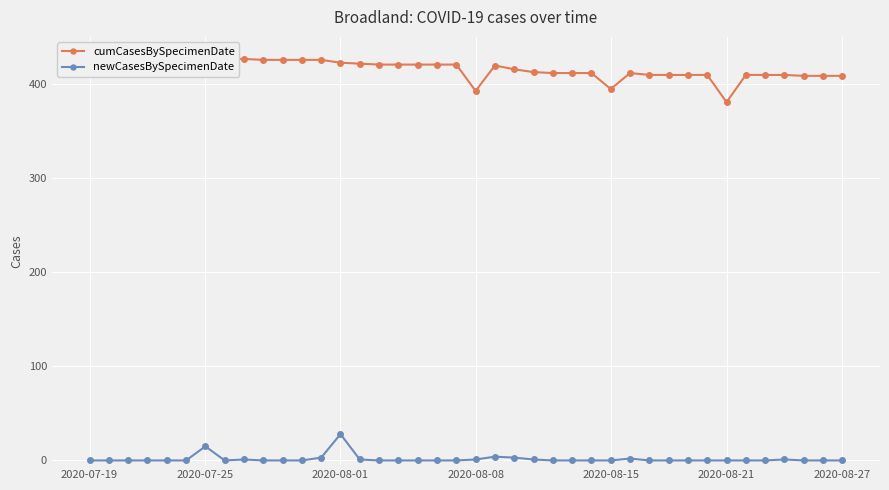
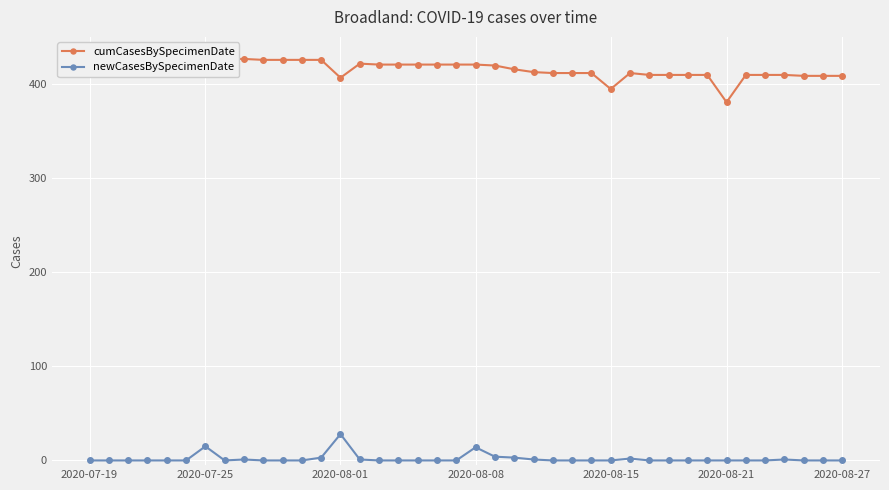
cumCasesBySpecimenDate, 2020-08-01: 420 -> 410
cumCasesBySpecimenDate, 2020-08-08: 390 -> 420
newCasesBySpecimenDate, 2020-08-08: 0 -> 10
